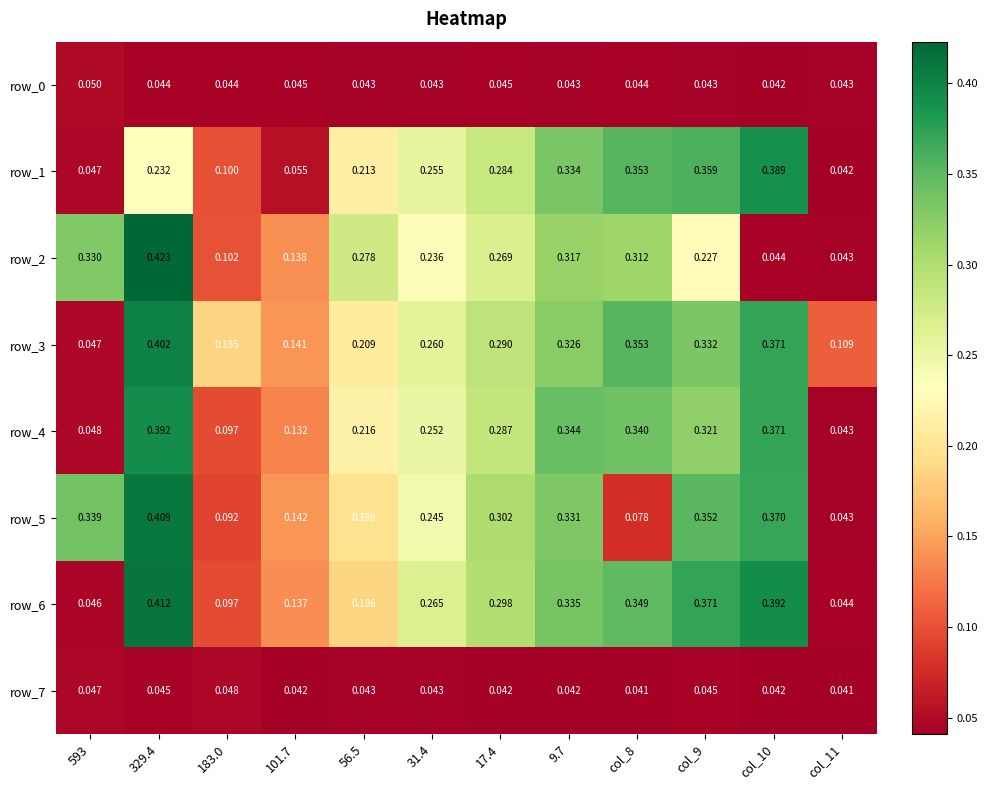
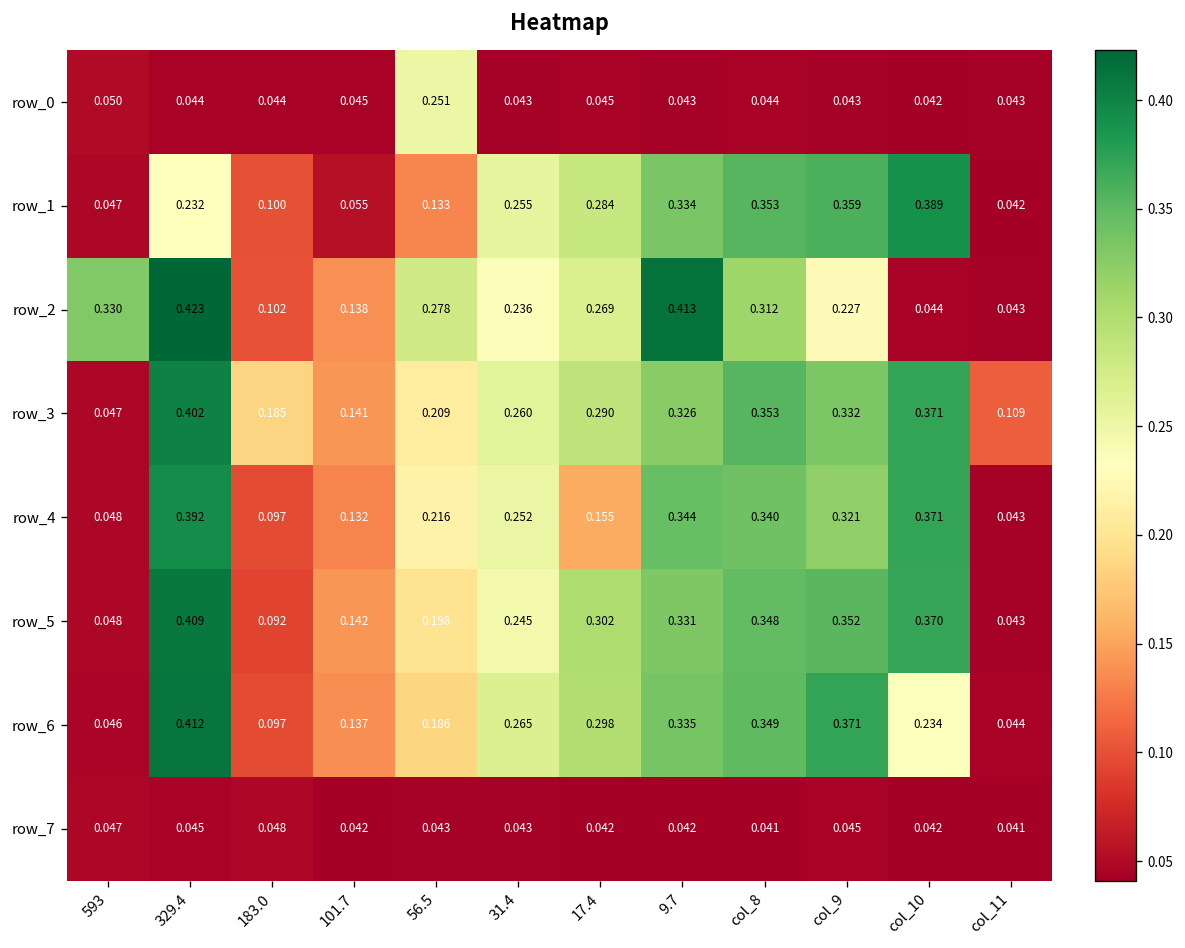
row_0, 56.5: 0.043 -> 0.251
row_1, 56.5: 0.213 -> 0.133
row_2, 9.7: 0.317 -> 0.413
row_4, 17.4: 0.287 -> 0.155
row_5, 593: 0.339 -> 0.048
row_5, col_8: 0.078 -> 0.348
row_6, col_10: 0.392 -> 0.234
